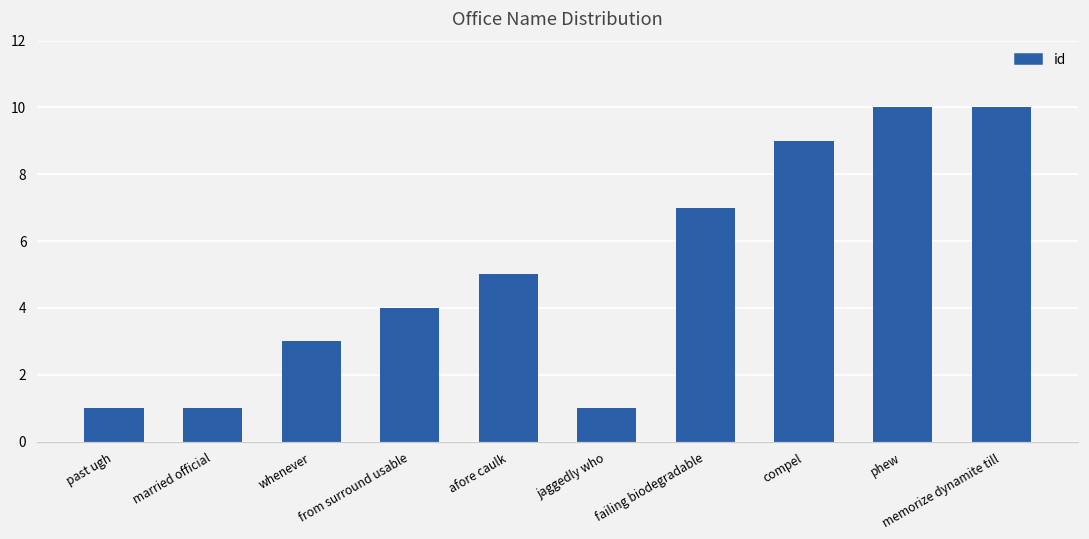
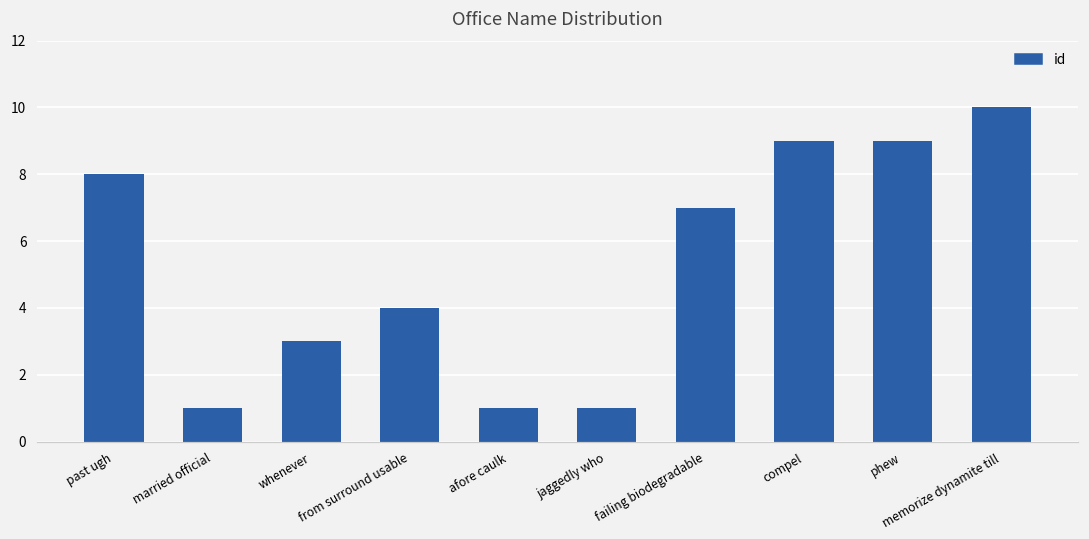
past ugh: 1 -> 8
afore caulk: 5 -> 1
phew: 10 -> 9
